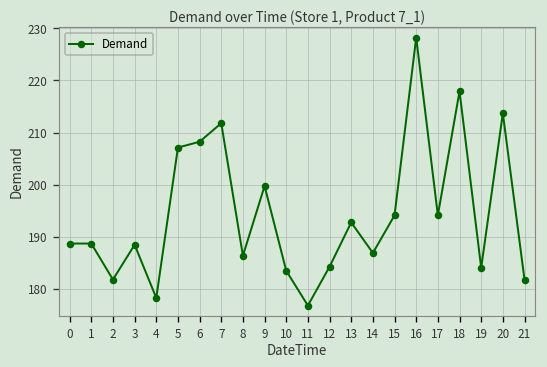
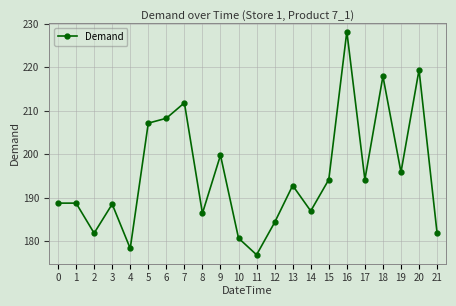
10: 184 -> 181
19: 184 -> 196
20: 214 -> 219
